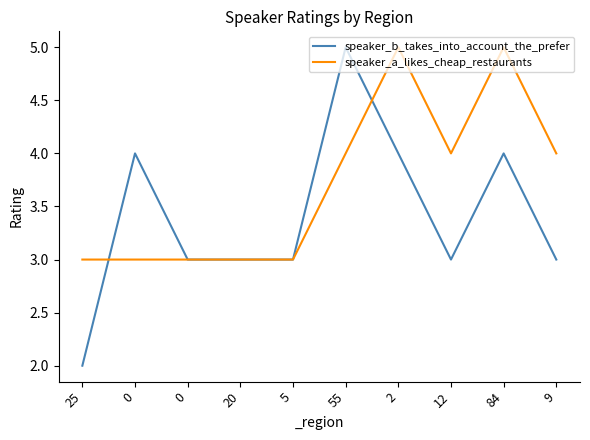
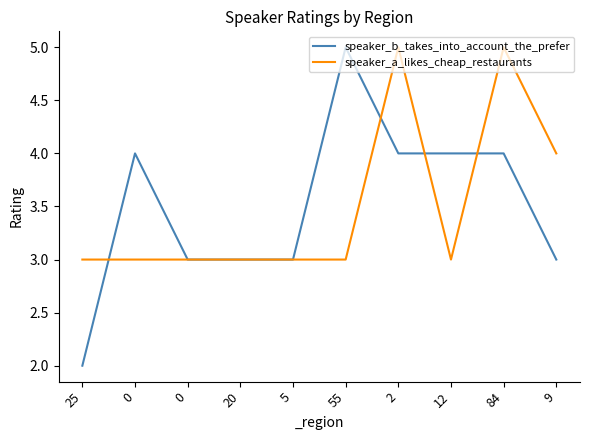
speaker_a_likes_cheap_restaurants, 55: 4 -> 3
speaker_b_takes_into_account_the_prefer, 12: 3 -> 4
speaker_a_likes_cheap_restaurants, 12: 4 -> 3
